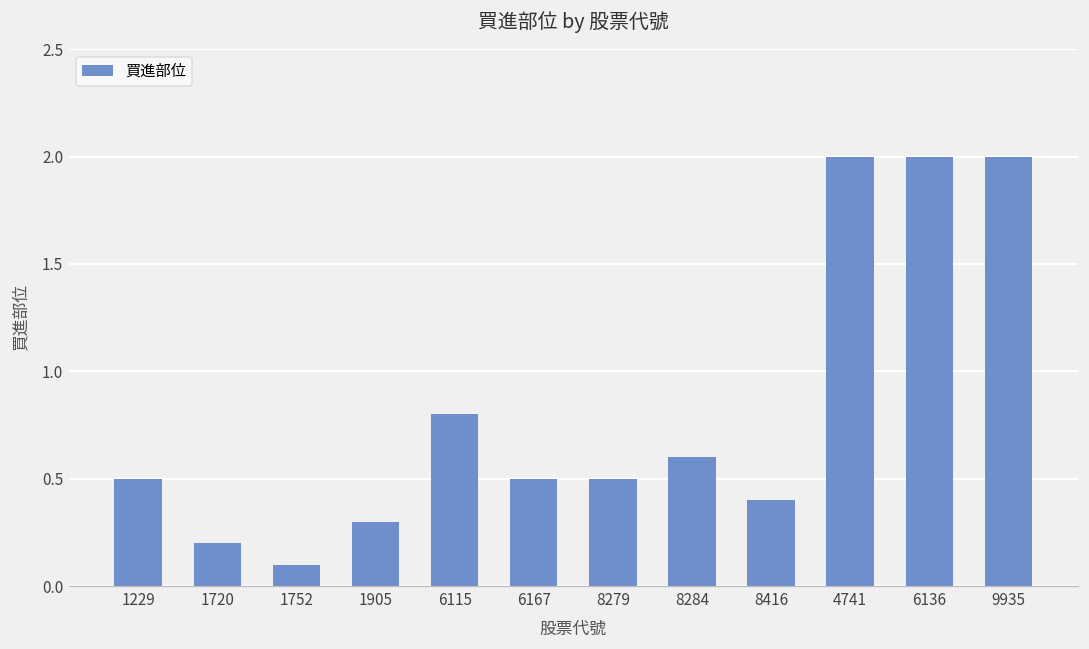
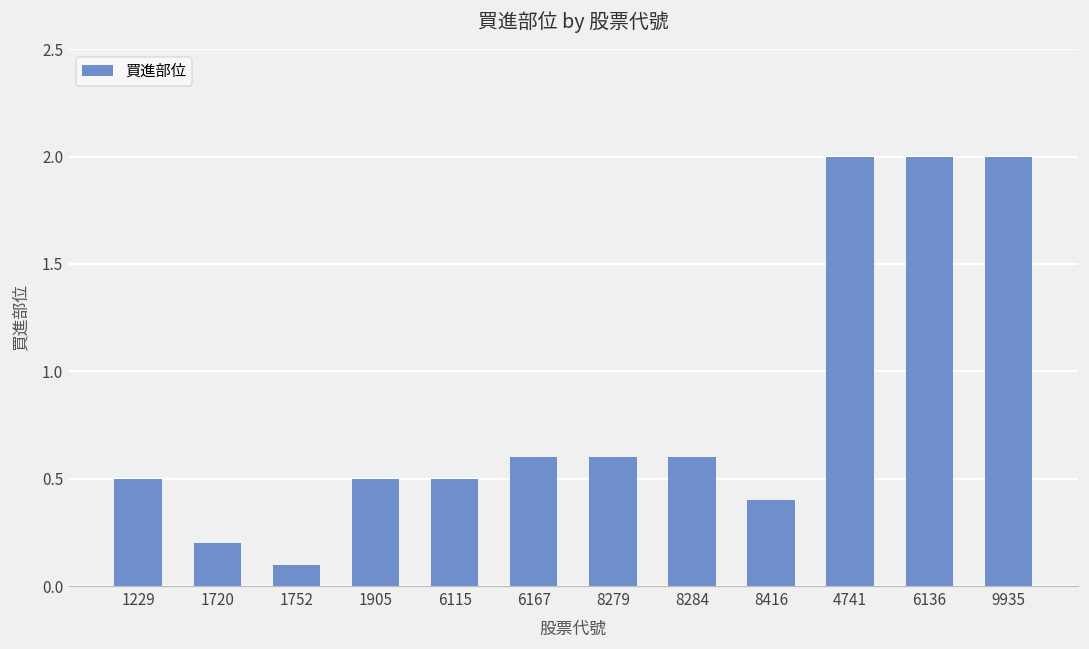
1905: 0.3 -> 0.5
6115: 0.8 -> 0.5
6167: 0.5 -> 0.6
8279: 0.5 -> 0.6
